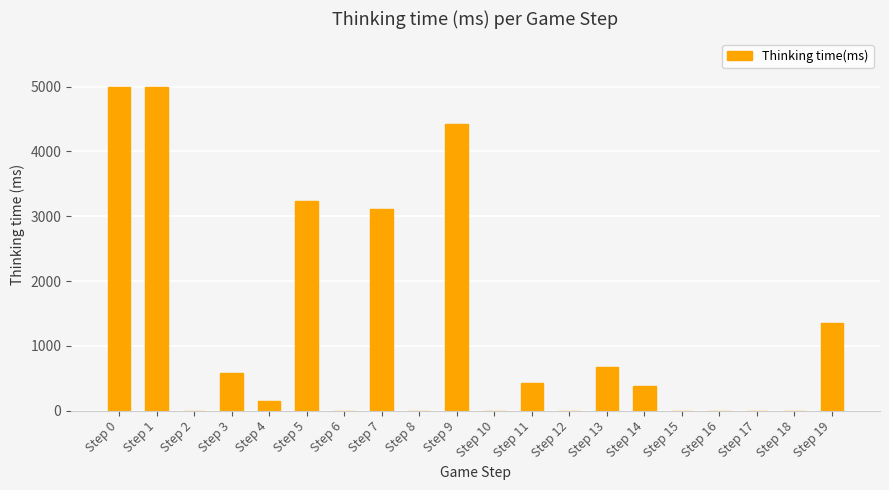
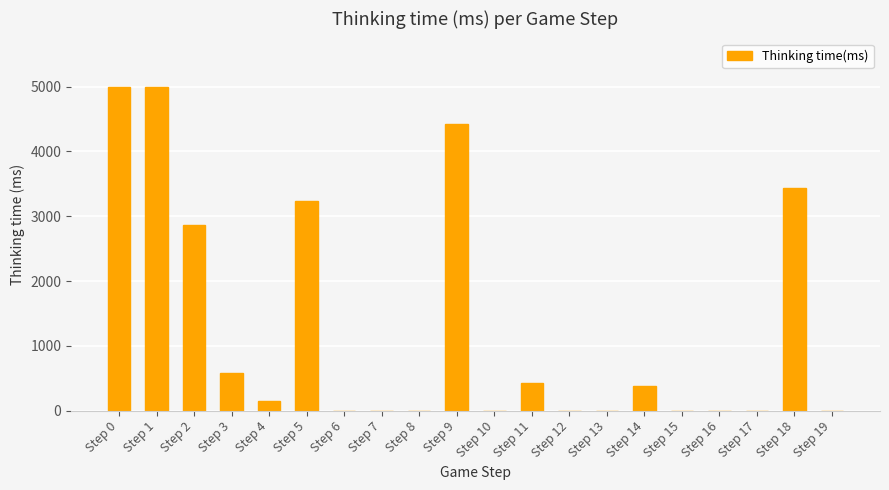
Step 2: 0 -> 2900
Step 7: 3100 -> 0
Step 13: 700 -> 0
Step 18: 0 -> 3400
Step 19: 1400 -> 0
